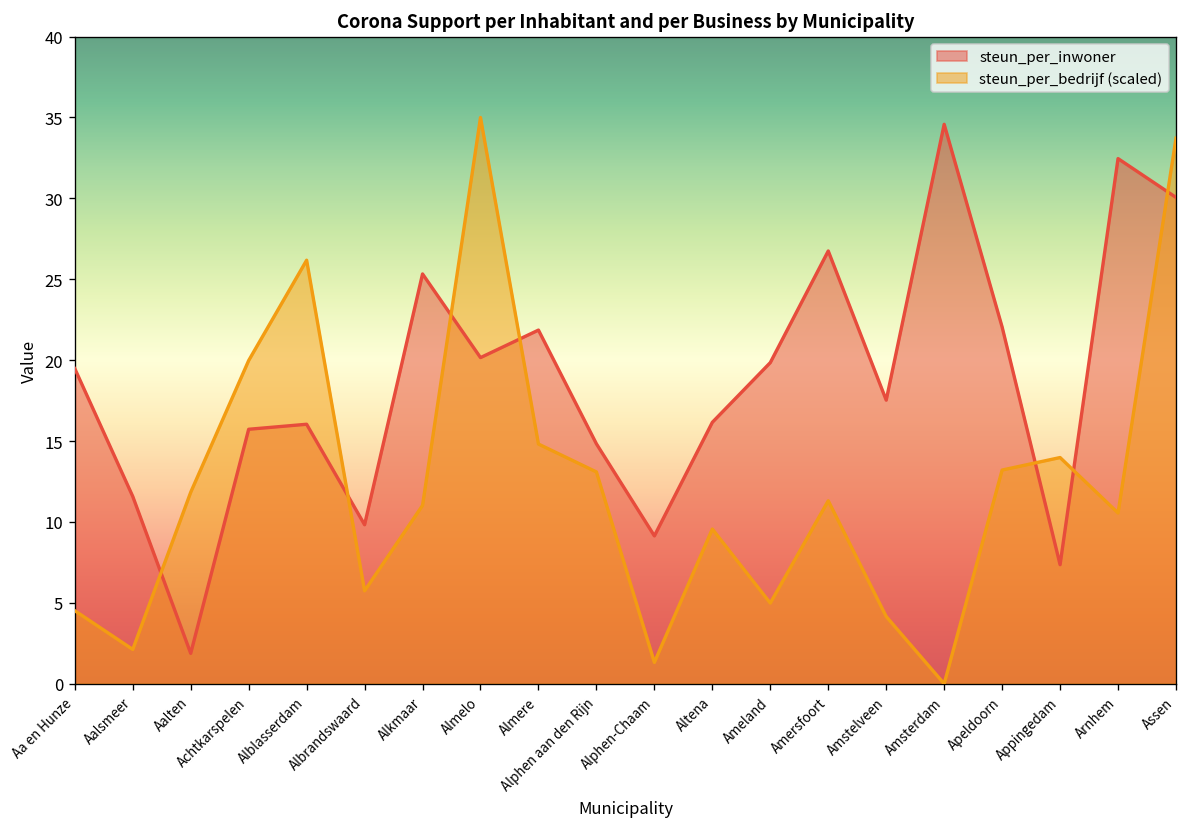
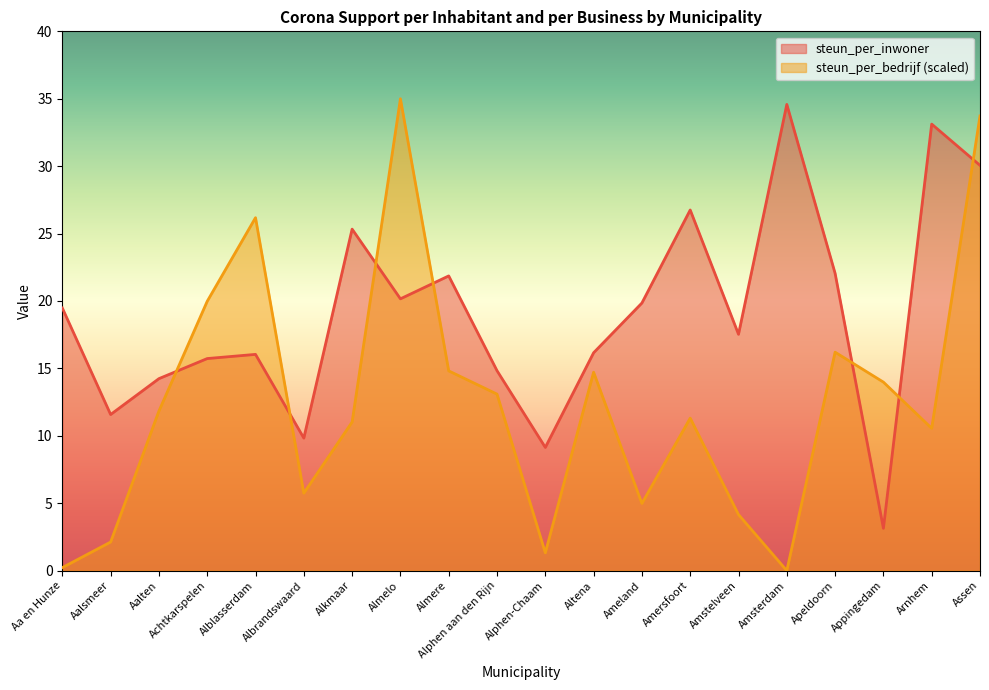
steun_per_bedrijf (scaled), Aa en Hunze: 4.5 -> 0.2
steun_per_inwoner, Aalten: 1.9 -> 14.2
steun_per_bedrijf (scaled), Altena: 9.6 -> 14.7
steun_per_bedrijf (scaled), Apeldoorn: 13.2 -> 16.2
steun_per_inwoner, Appingedam: 7.4 -> 3.1
steun_per_inwoner, Arnhem: 32.5 -> 33.1
